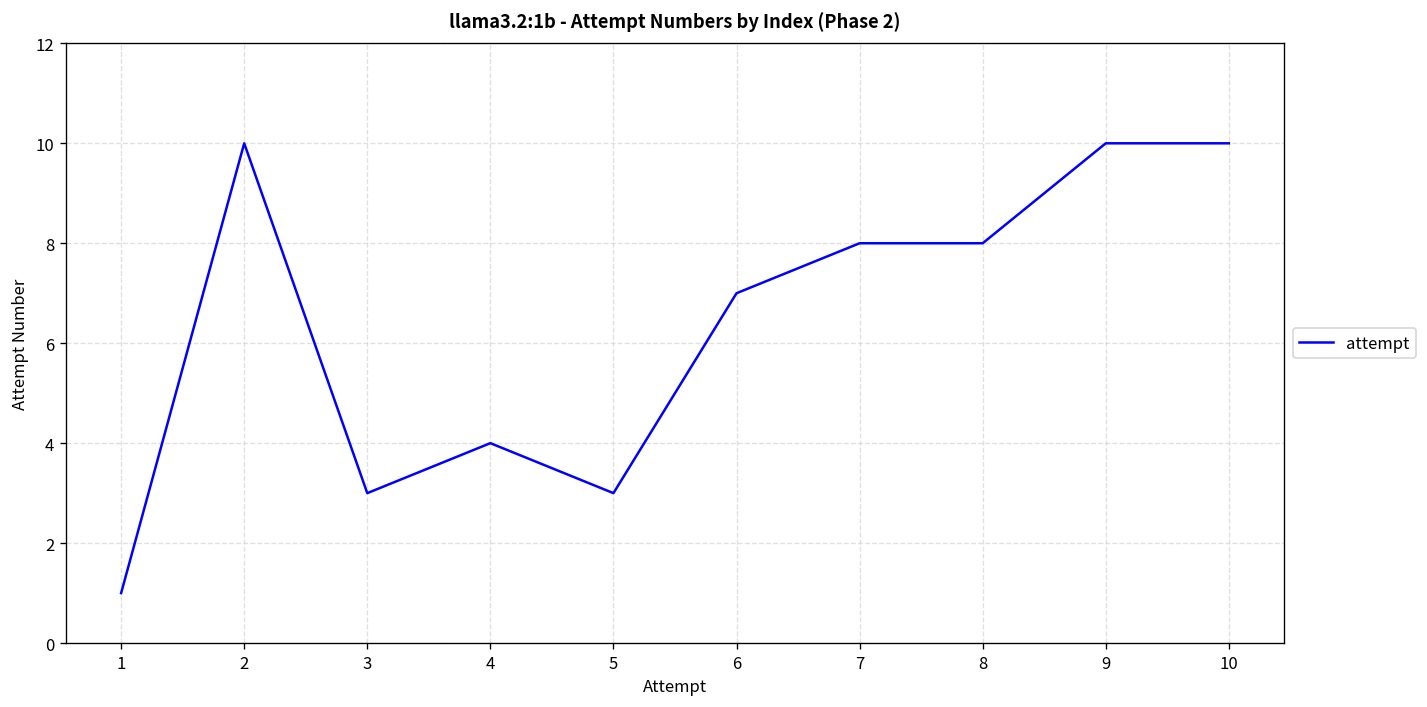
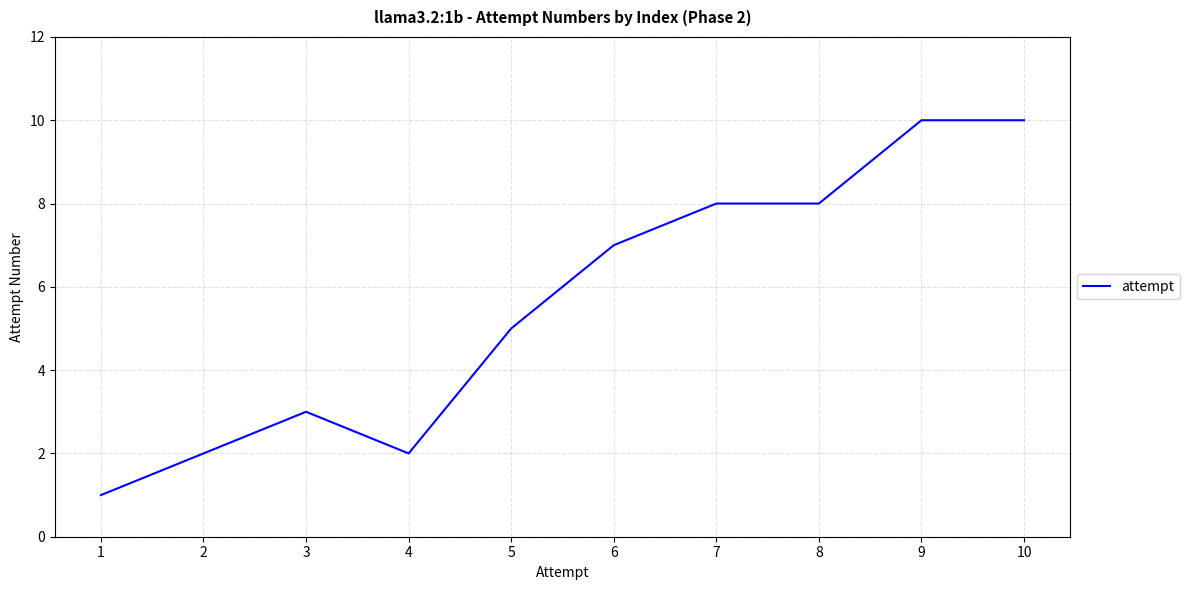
2: 10 -> 2
4: 4 -> 2
5: 3 -> 5
